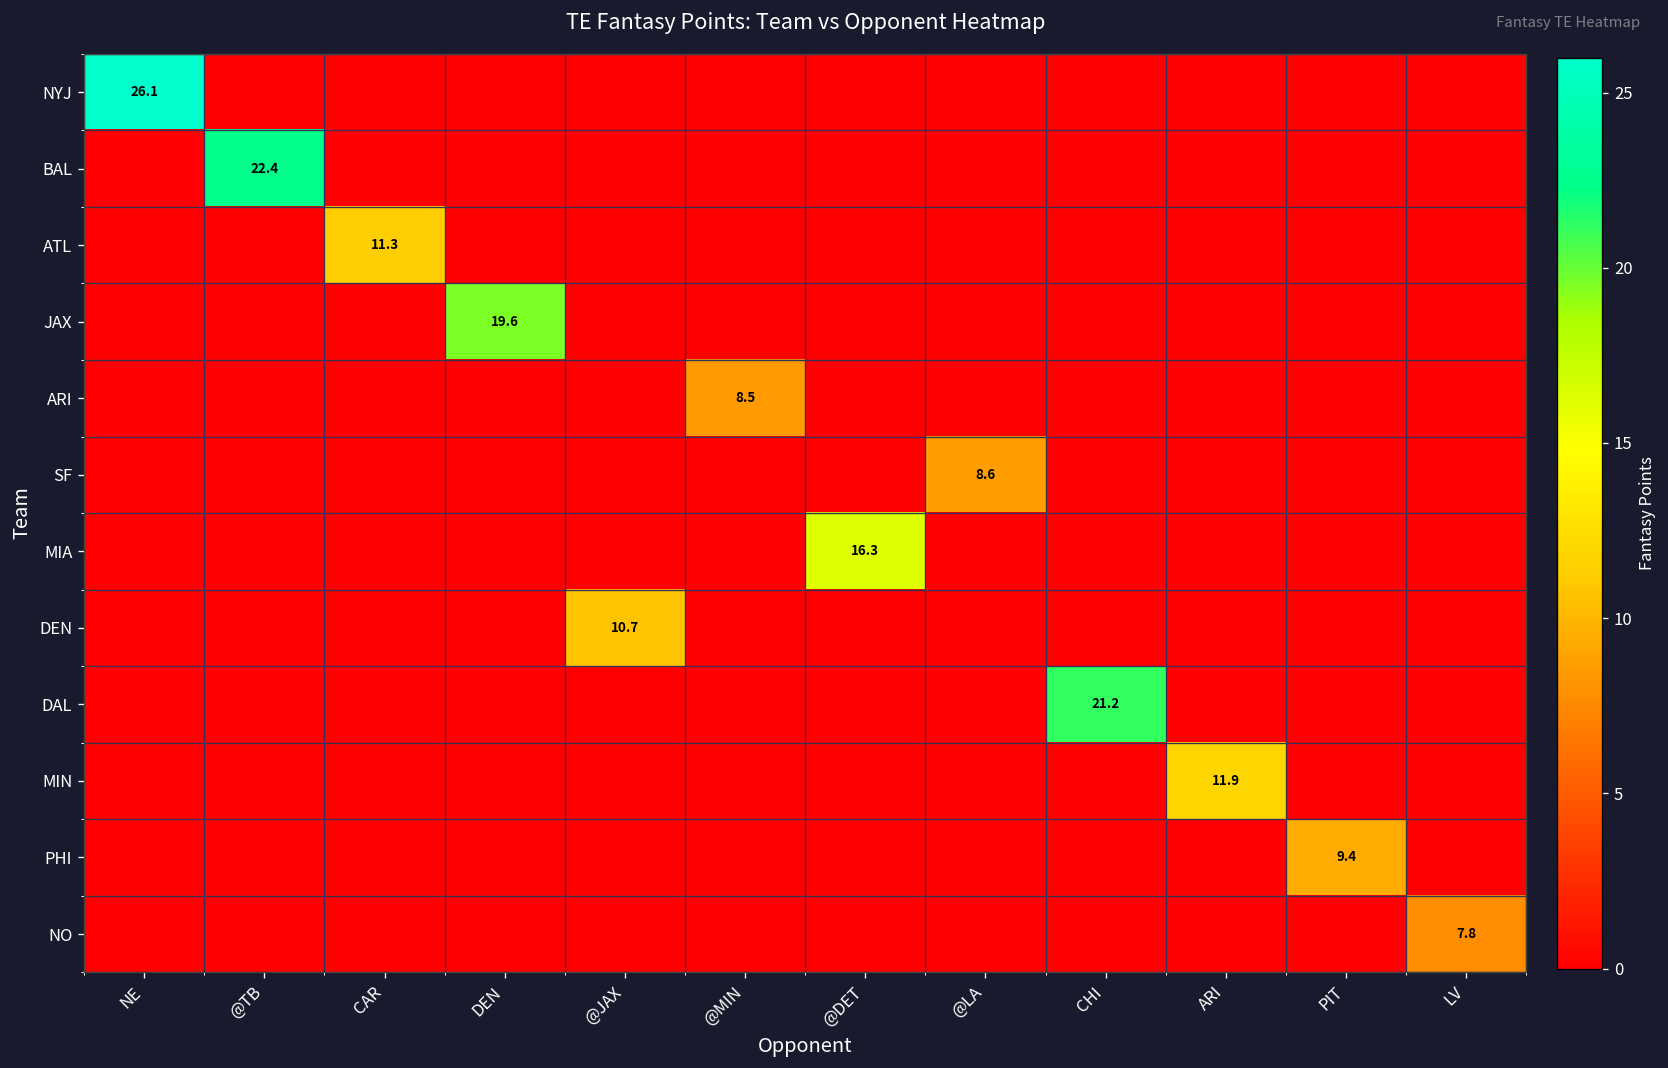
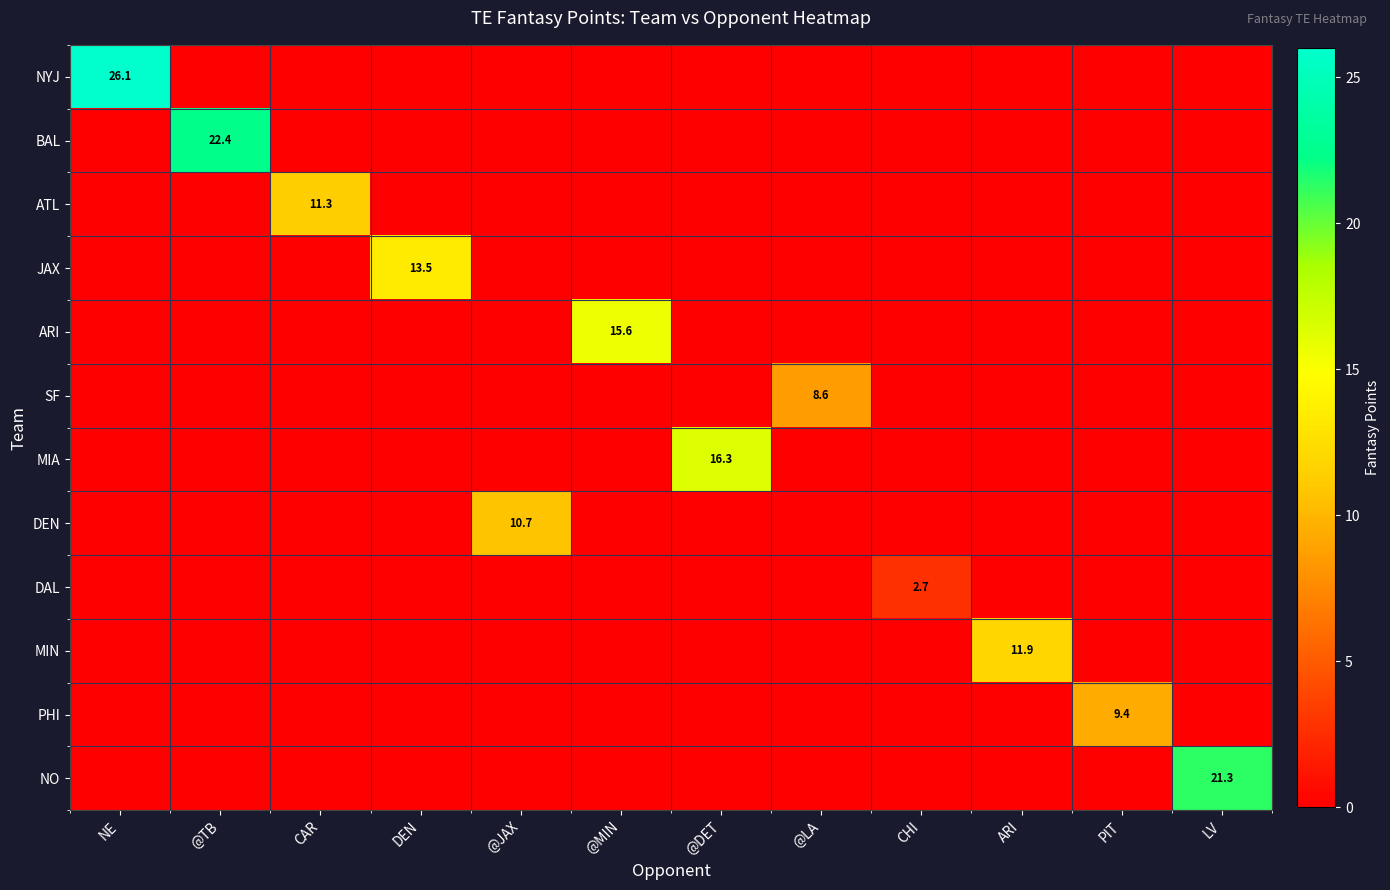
JAX, DEN: 19.6 -> 13.5
ARI, @MIN: 8.5 -> 15.6
DAL, CHI: 21.2 -> 2.7
NO, LV: 7.8 -> 21.3
